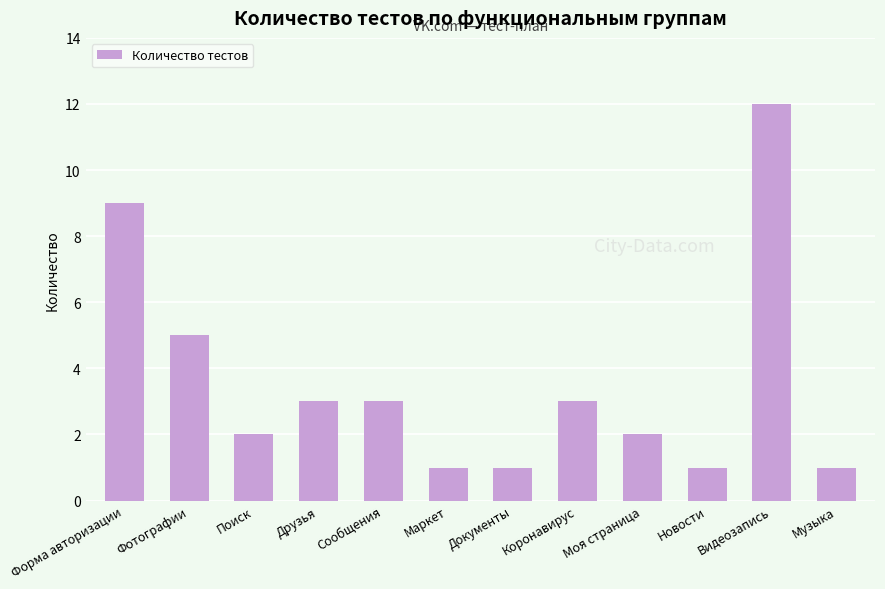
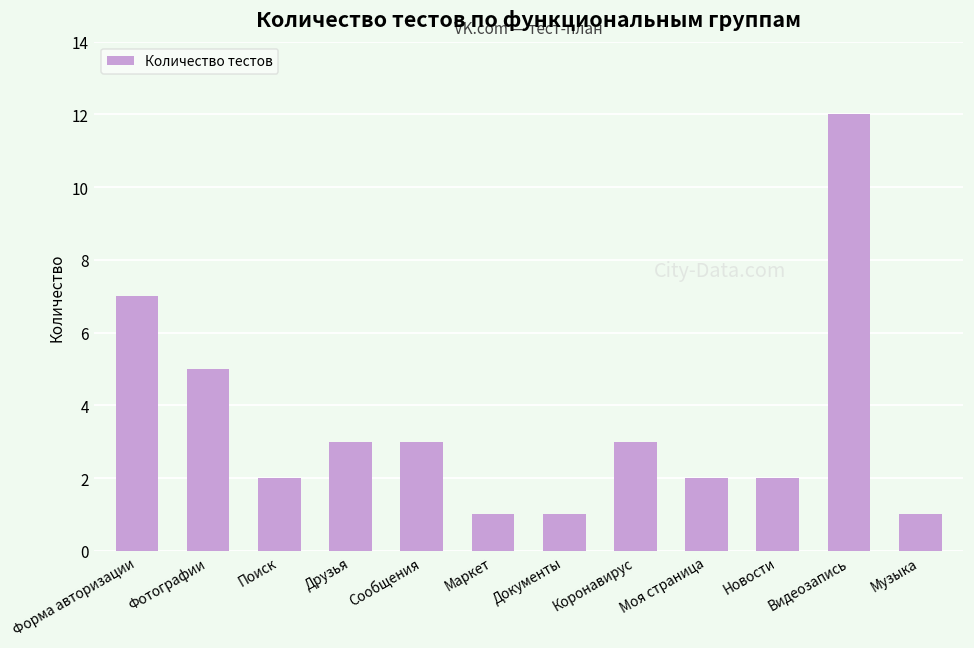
Форма авторизации: 9 -> 7
Новости: 1 -> 2
